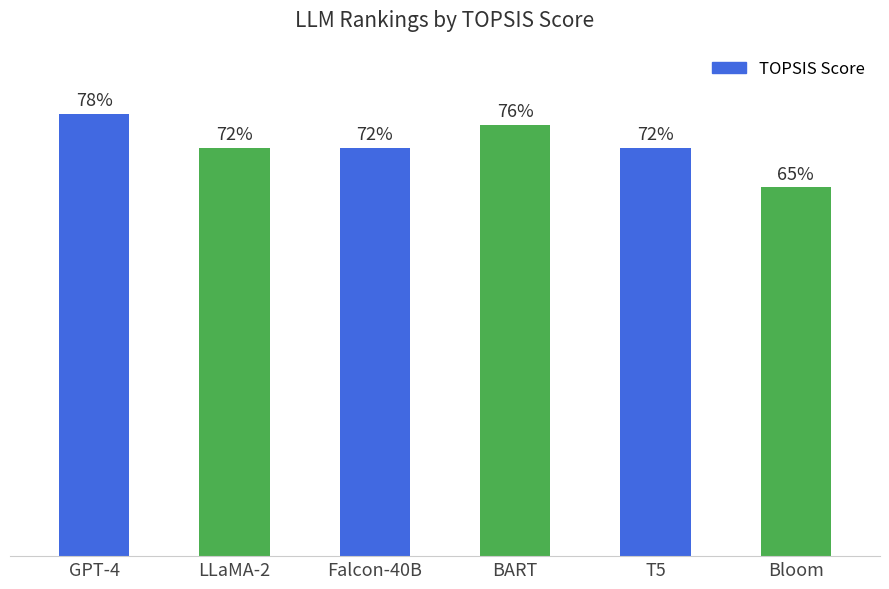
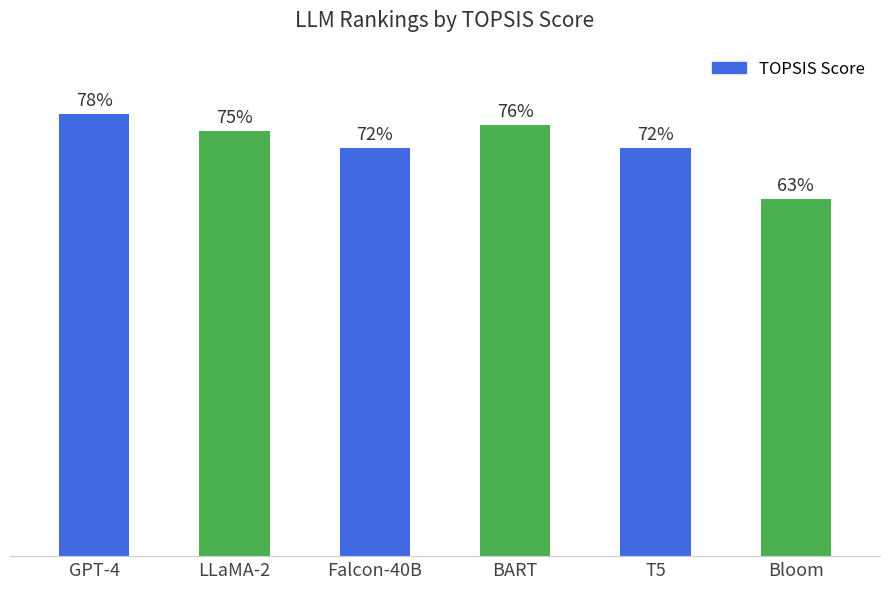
LLaMA-2: 72% -> 75%
Bloom: 65% -> 63%
